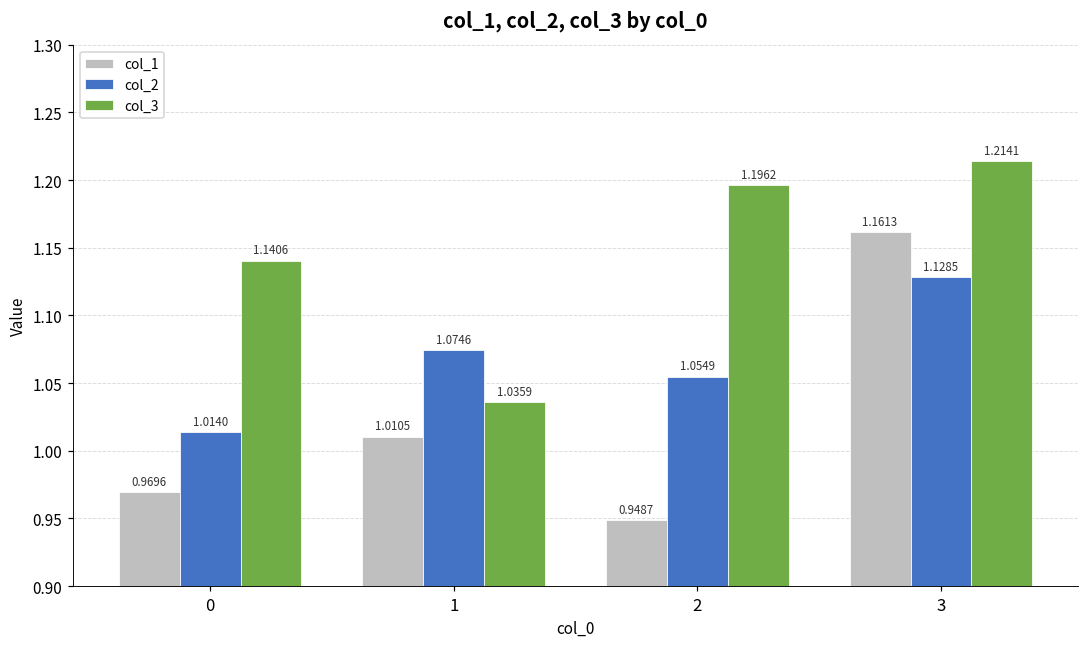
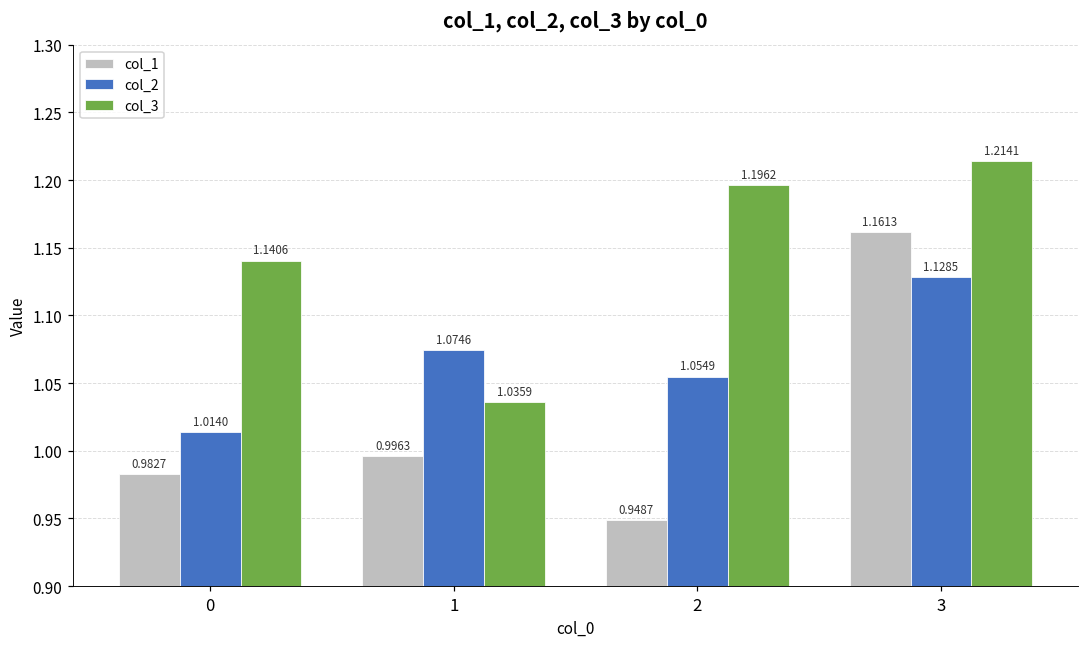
col_1, 0: 0.9696 -> 0.9827
col_1, 1: 1.0105 -> 0.9963
